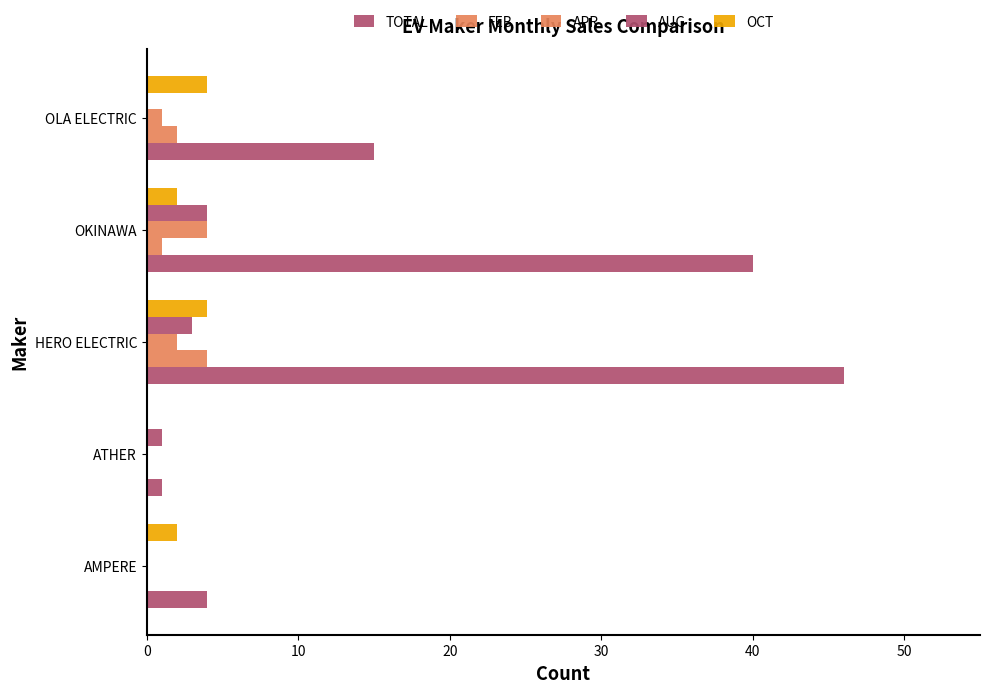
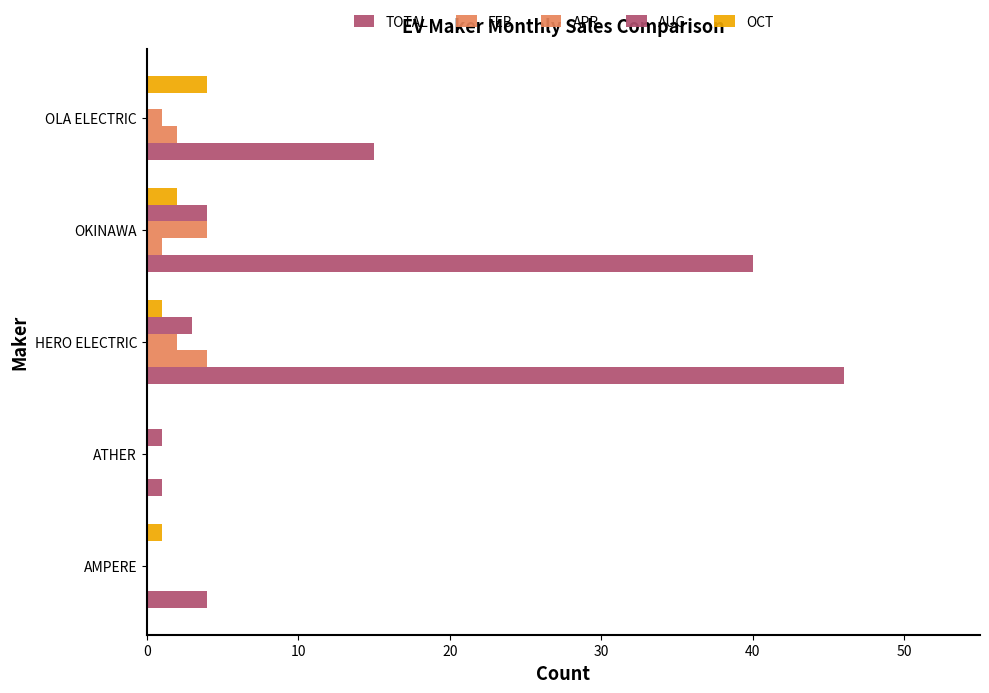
OCT, HERO ELECTRIC: 4 -> 1
OCT, AMPERE: 2 -> 1
